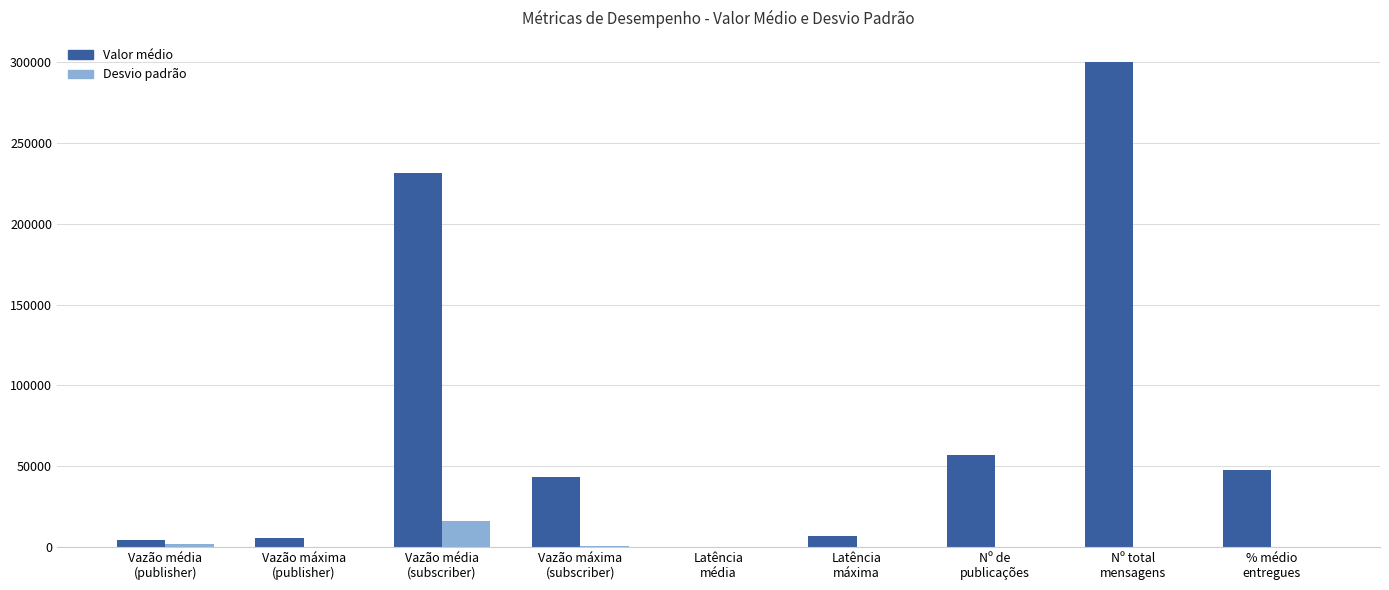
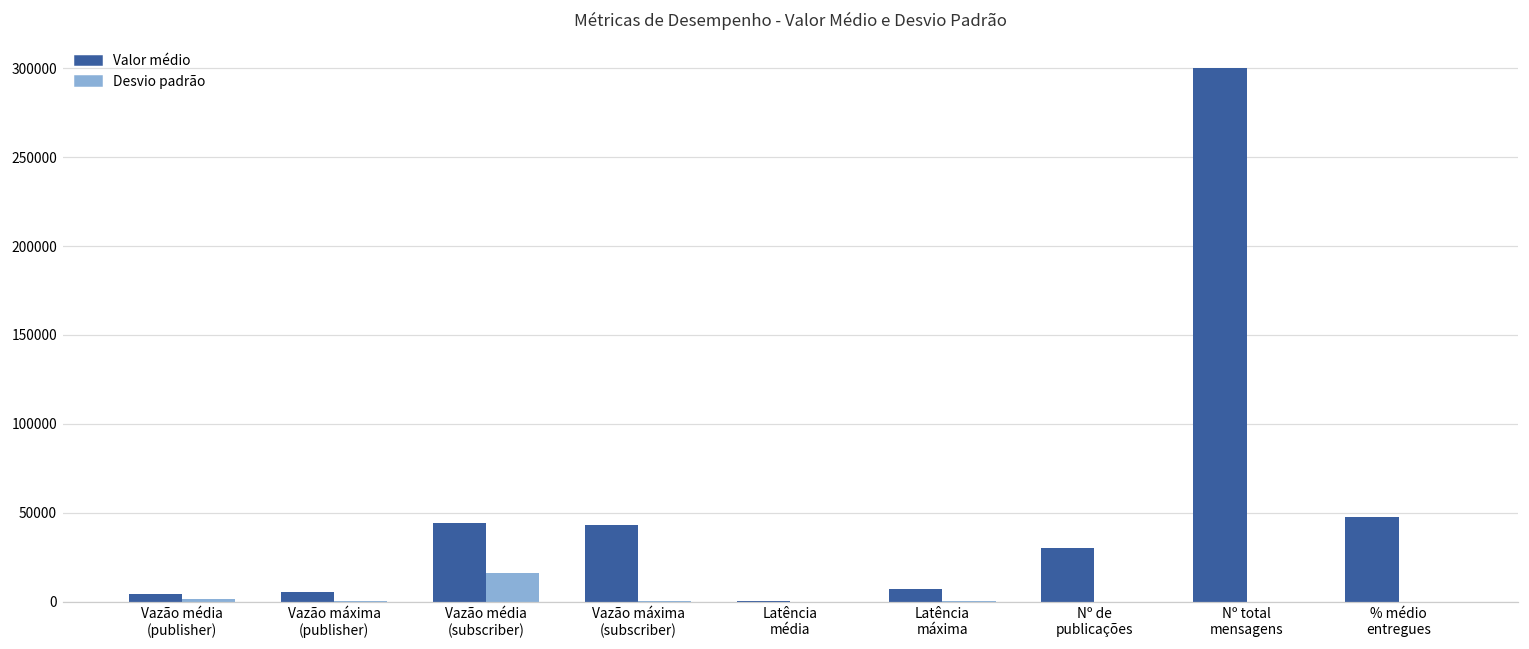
Valor médio, Vazão média (subscriber): 232000 -> 44000
Valor médio, Nº de publicações: 57000 -> 30000
